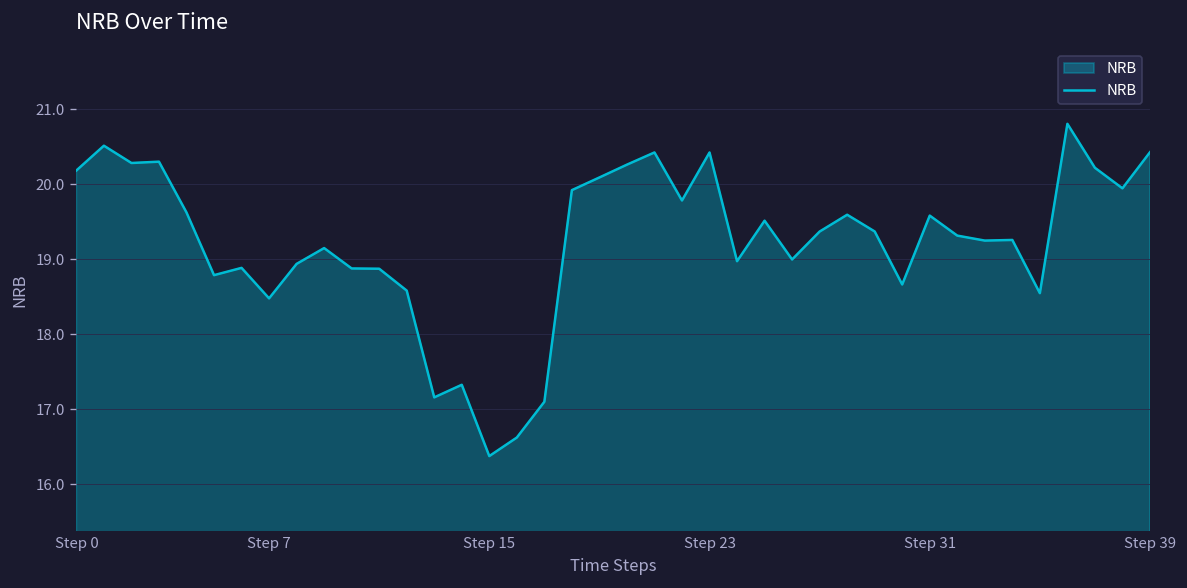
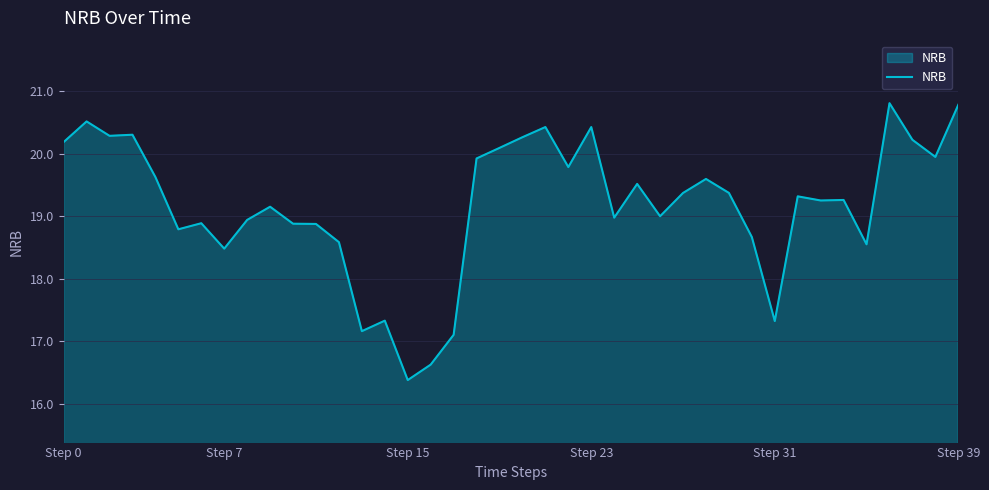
Step 31: 19.6 -> 17.3
Step 39: 20.4 -> 20.8
